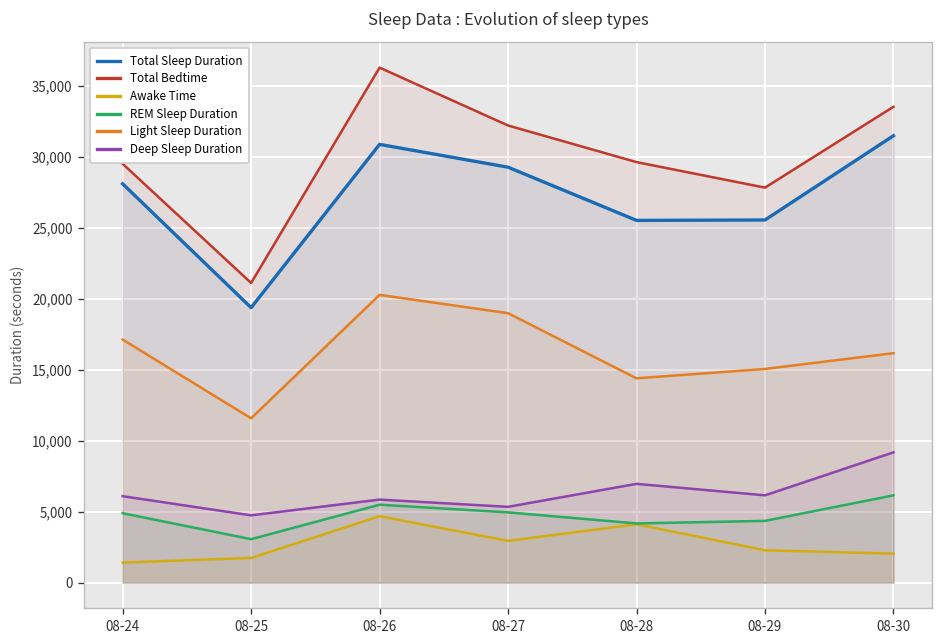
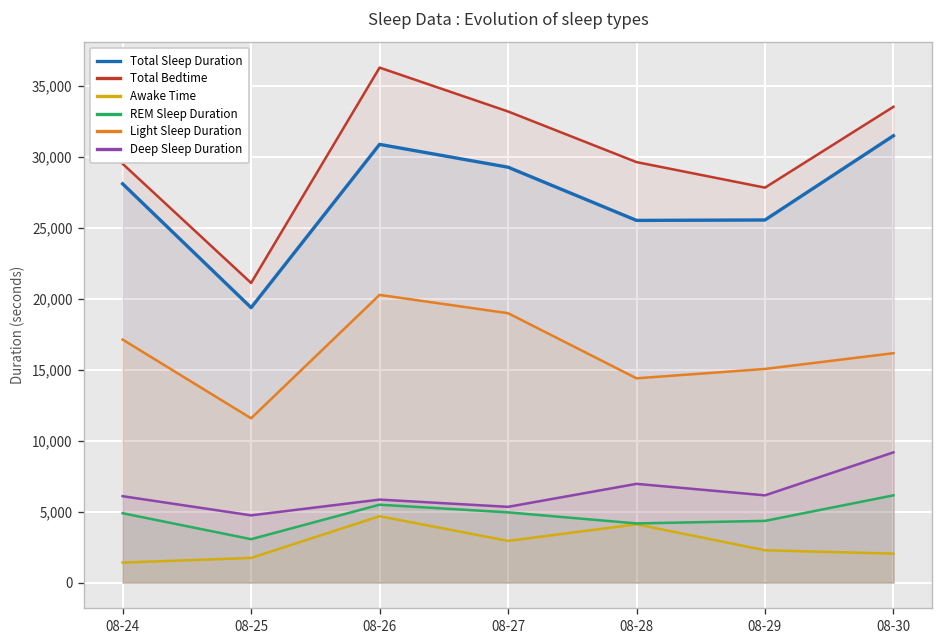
Total Bedtime, 08-27: 32,200 -> 33,200
